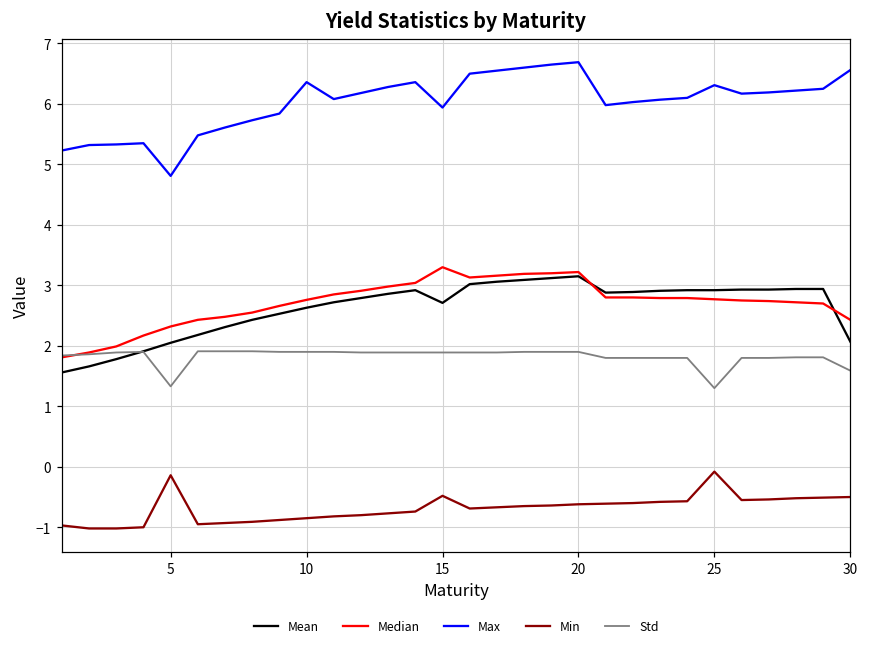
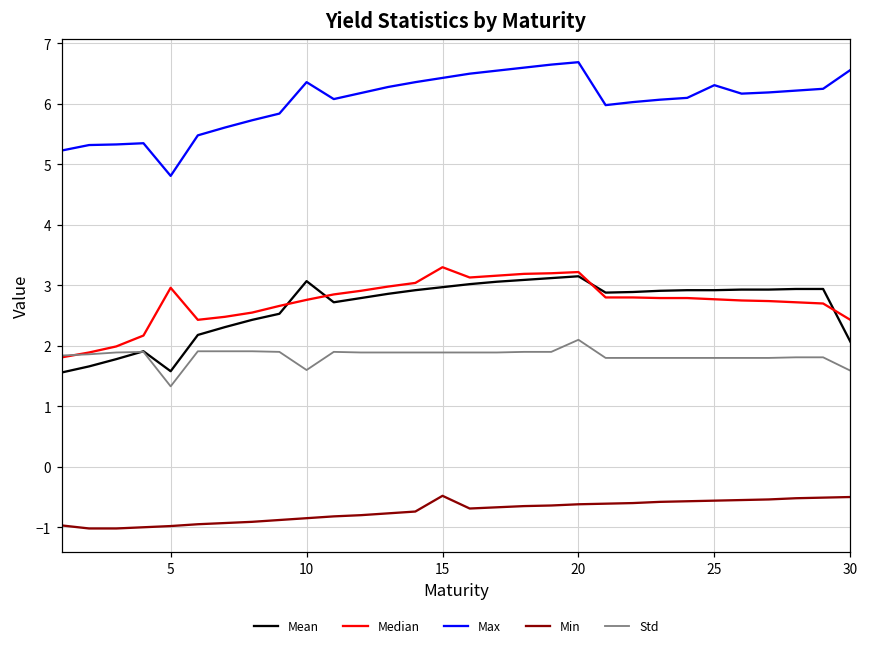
Mean, 5: 2.1 -> 1.6
Median, 5: 2.3 -> 3.0
Min, 5: -0.1 -> -1.0
Mean, 10: 2.6 -> 3.1
Std, 10: 1.9 -> 1.6
Mean, 15: 2.7 -> 3.0
Max, 15: 5.9 -> 6.4
Std, 20: 1.9 -> 2.1
Min, 25: -0.1 -> -0.6
Std, 25: 1.3 -> 1.8
